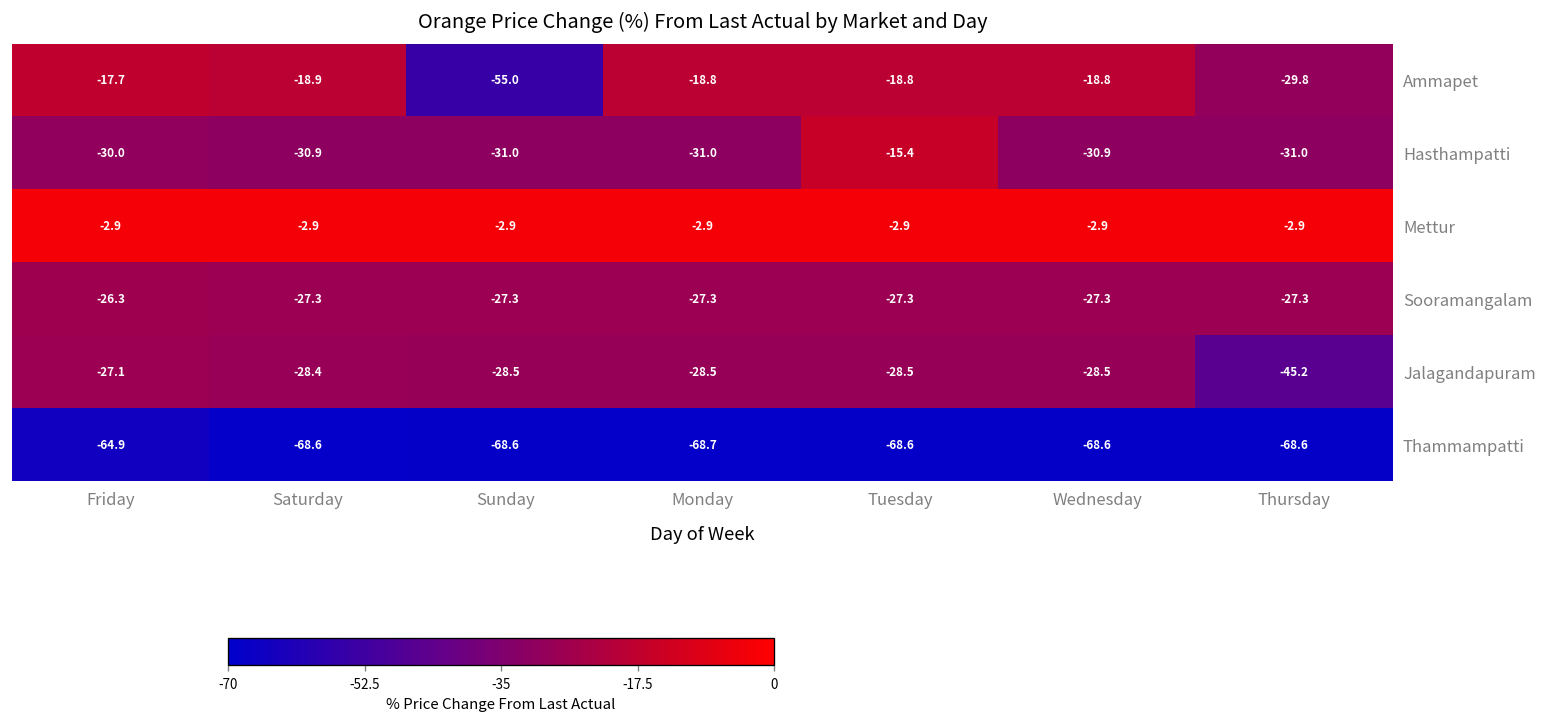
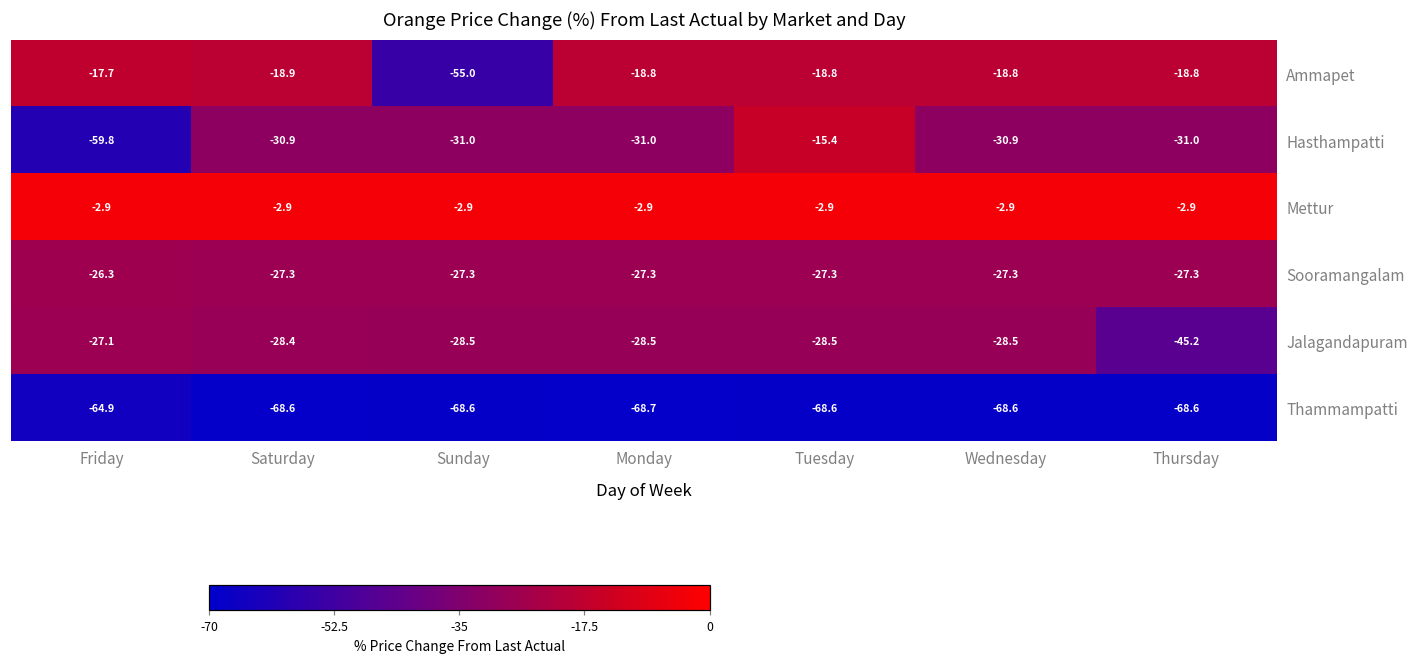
Ammapet, Thursday: -29.8 -> -18.8
Hasthampatti, Friday: -30.0 -> -59.8
